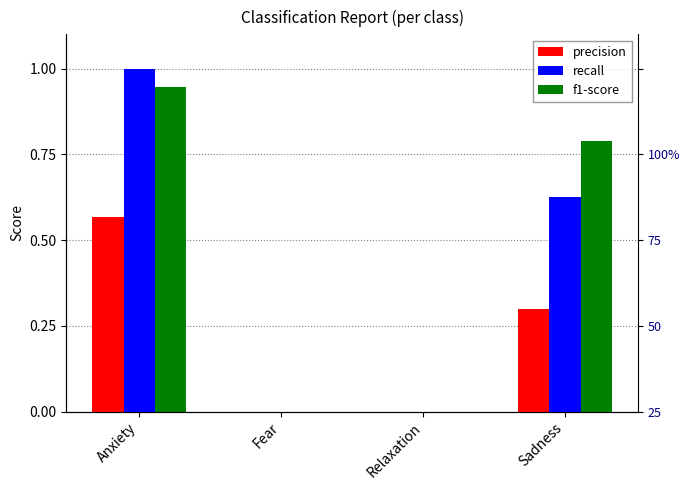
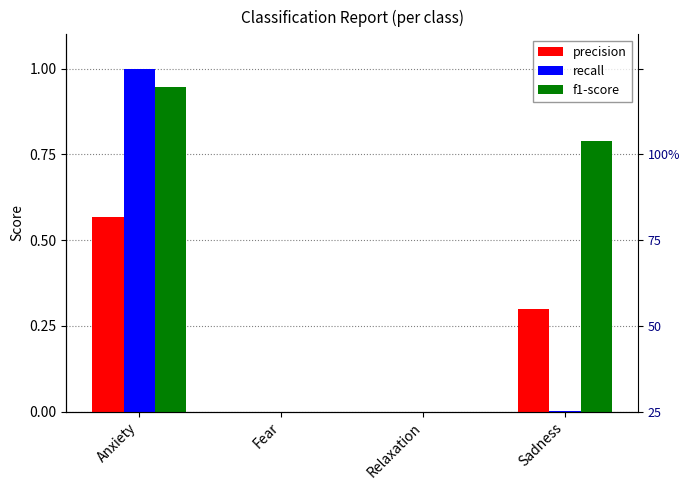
recall, Sadness: 0.63 -> 0.00
